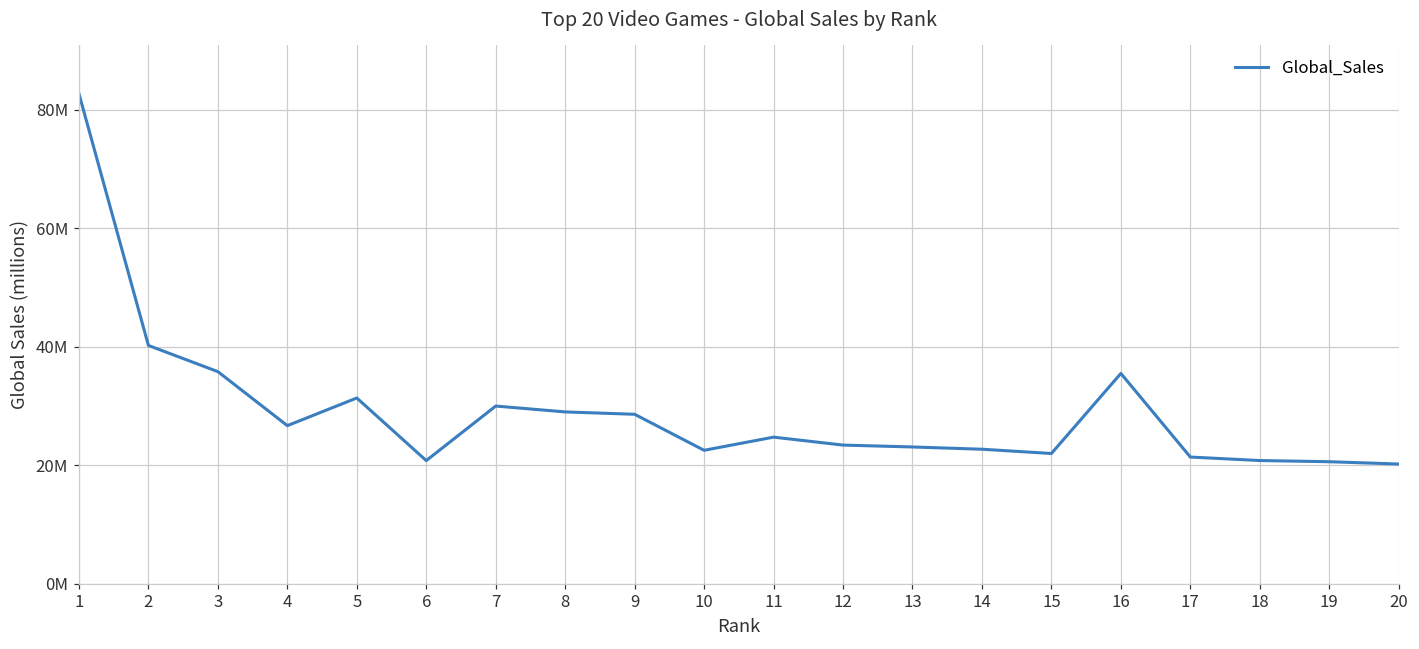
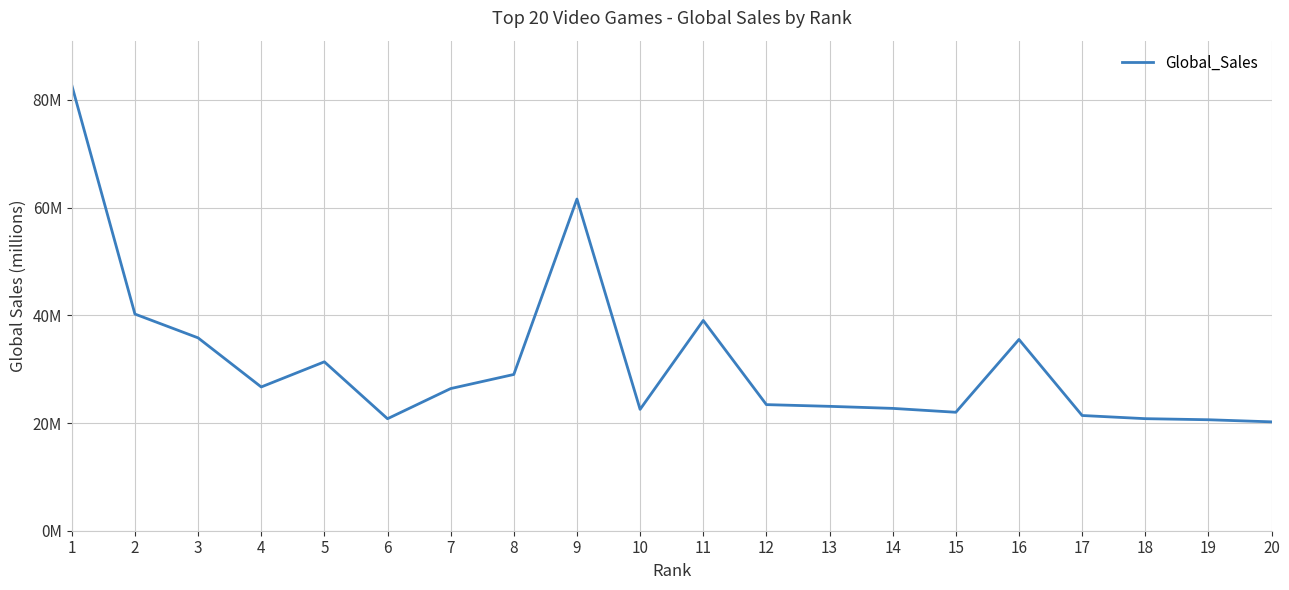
7: 30000000 -> 26000000
9: 29000000 -> 62000000
11: 25000000 -> 39000000
